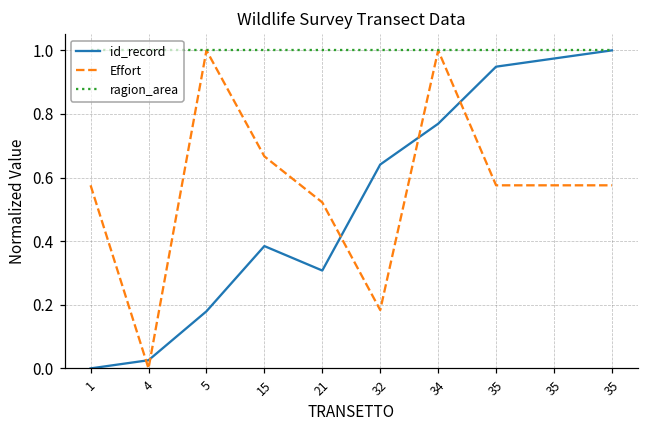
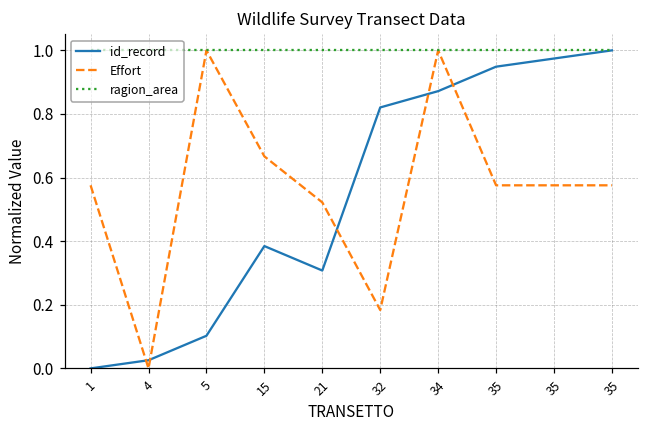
id_record, 5: 0.18 -> 0.10
id_record, 32: 0.64 -> 0.82
id_record, 34: 0.77 -> 0.87
